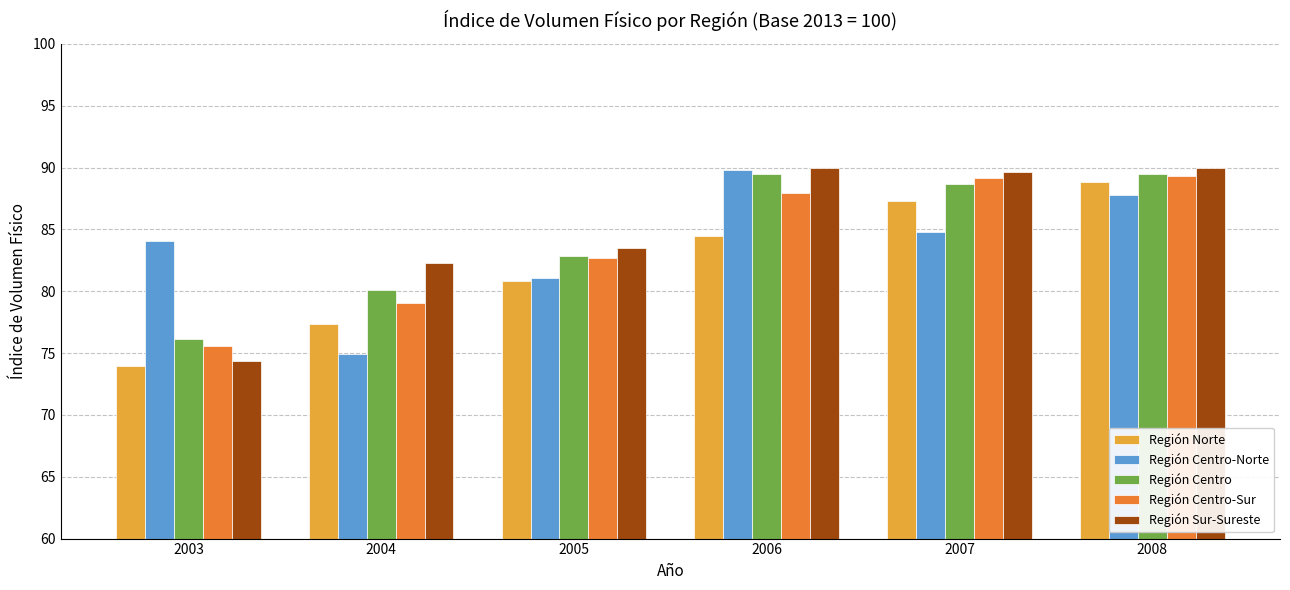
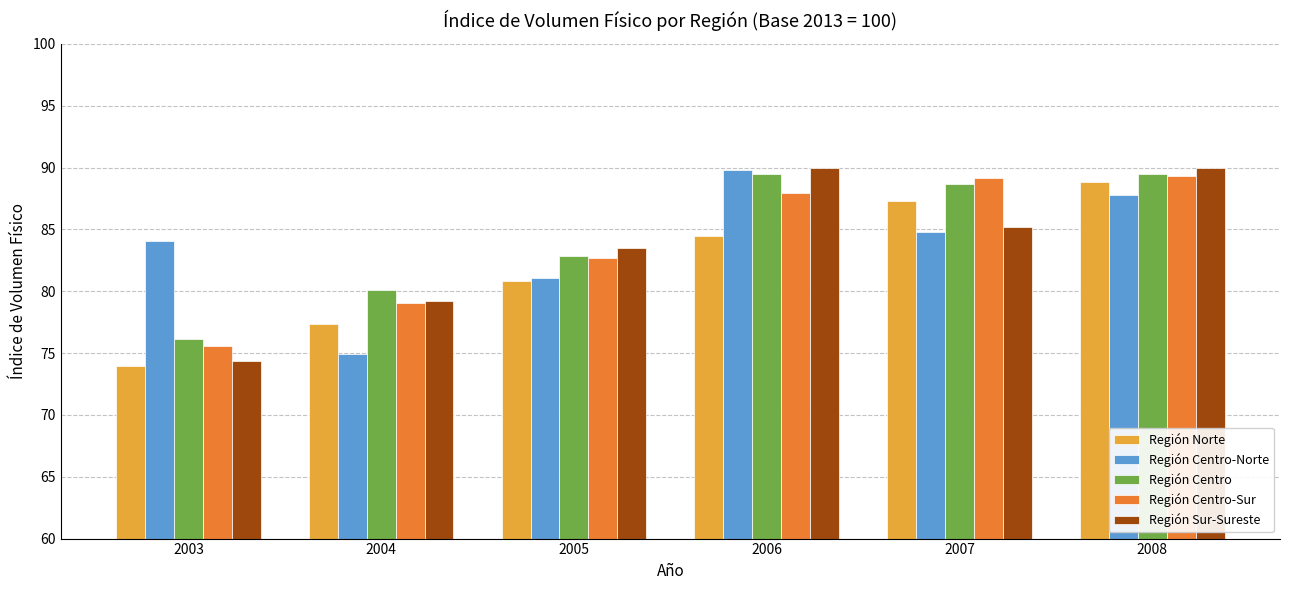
Región Sur-Sureste, 2004: 82.3 -> 79.2
Región Sur-Sureste, 2007: 89.6 -> 85.2
